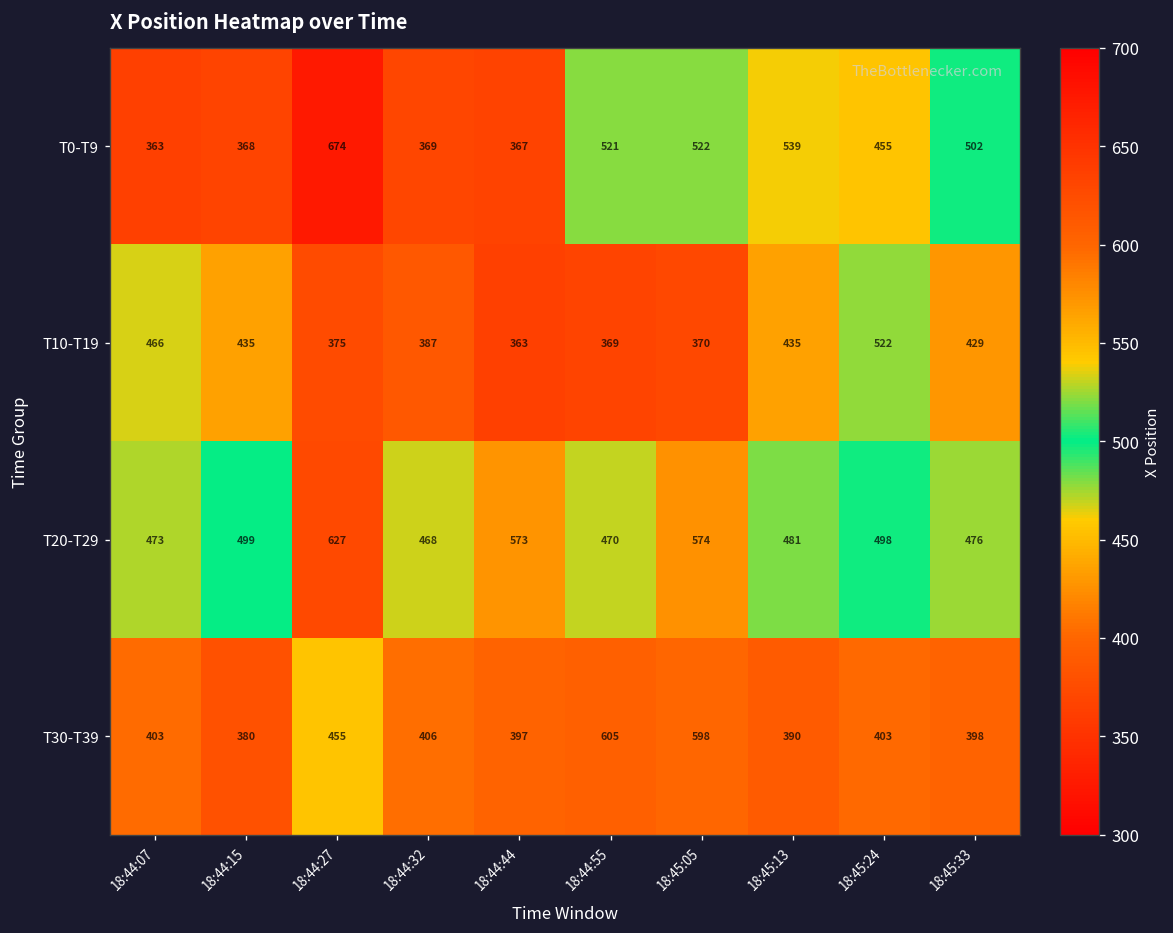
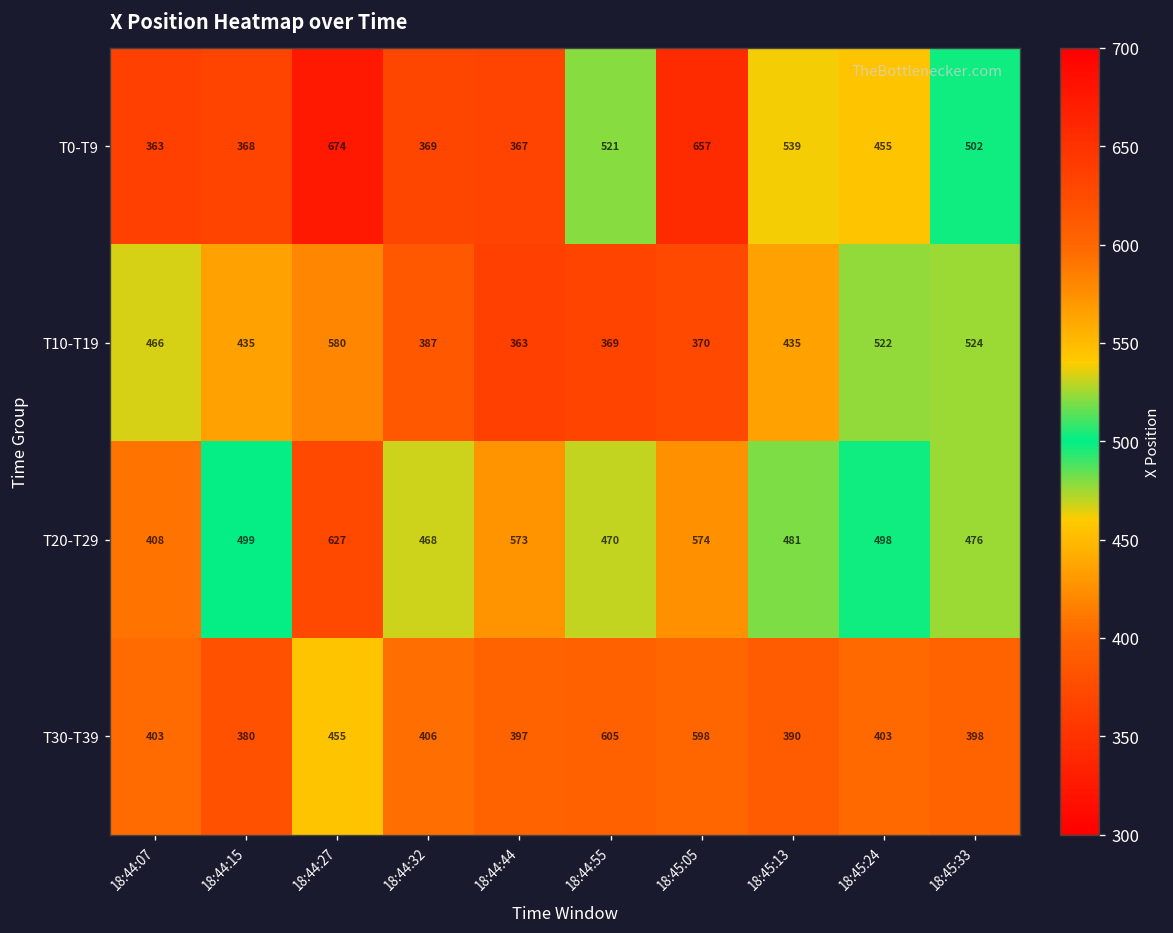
T0-T9, 18:45:05: 522 -> 657
T10-T19, 18:44:27: 375 -> 580
T10-T19, 18:45:33: 429 -> 524
T20-T29, 18:44:07: 473 -> 408
